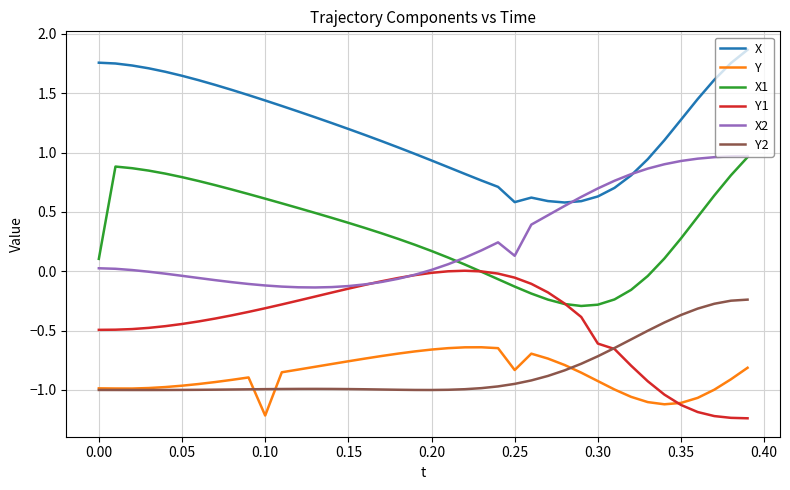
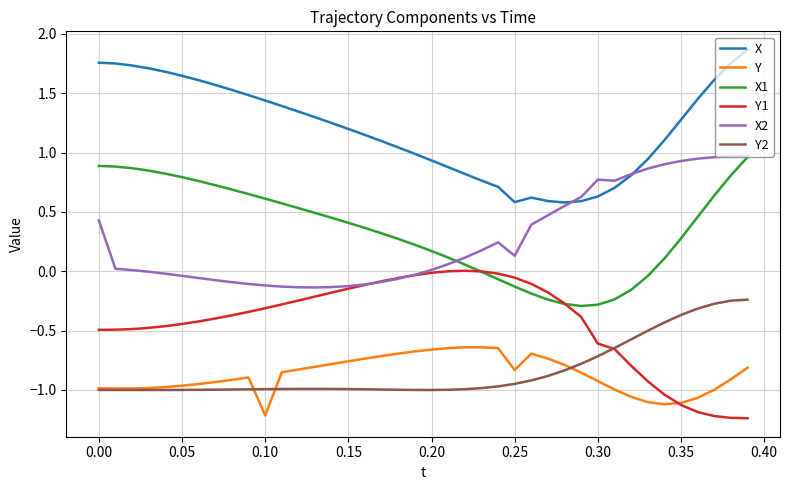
X1, 0.00: 0.10 -> 0.89
X2, 0.00: 0.03 -> 0.43
X2, 0.30: 0.70 -> 0.77
